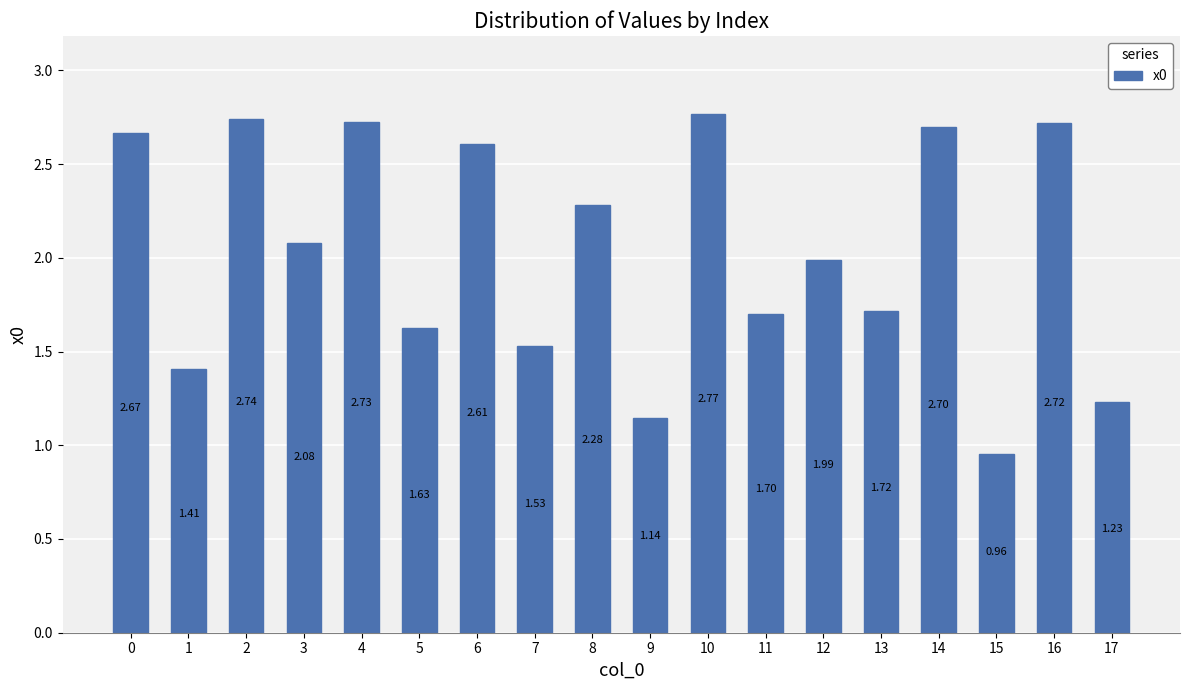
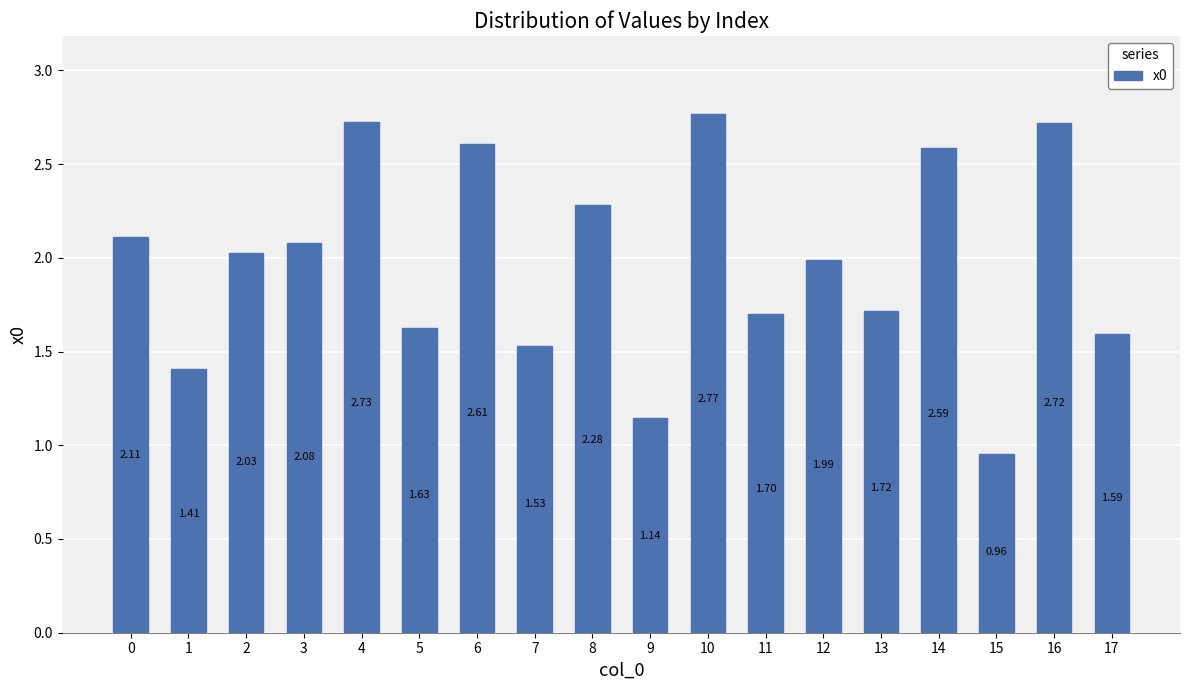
0: 2.67 -> 2.11
2: 2.74 -> 2.03
14: 2.70 -> 2.59
17: 1.23 -> 1.59
